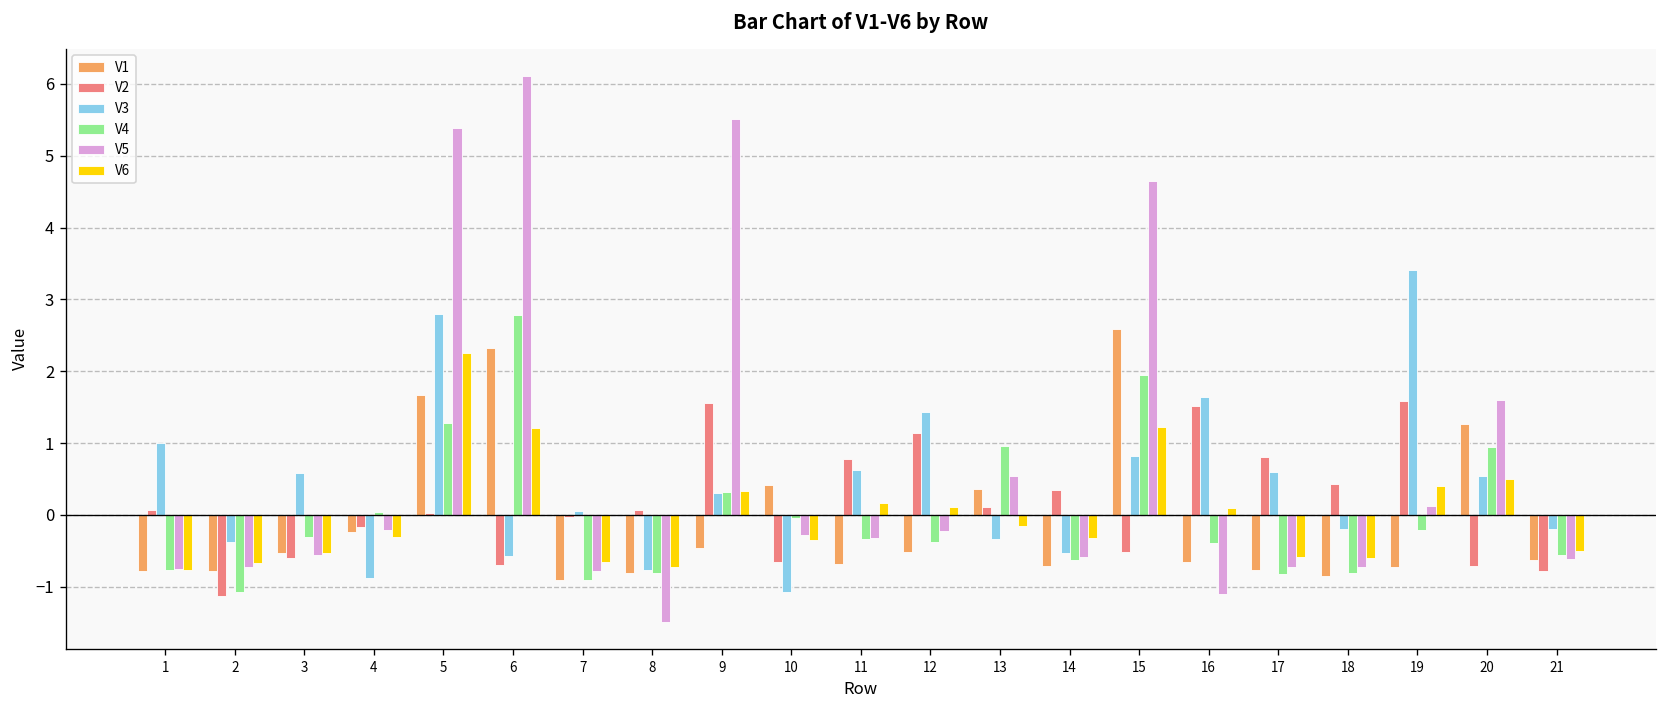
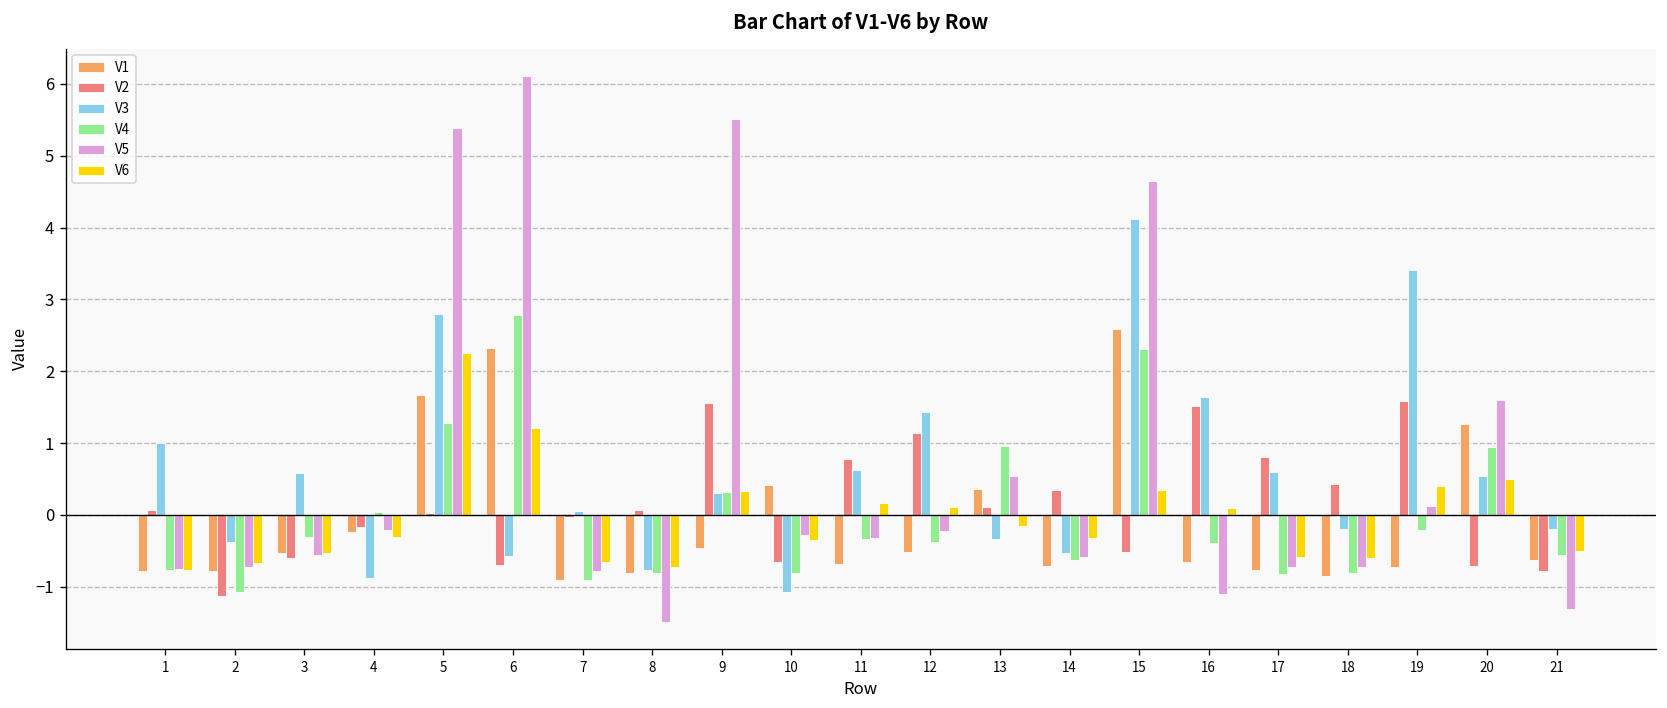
V4, 10: 0.0 -> -0.8
V3, 15: 0.8 -> 4.1
V4, 15: 2.0 -> 2.3
V6, 15: 1.2 -> 0.4
V5, 21: -0.6 -> -1.3
